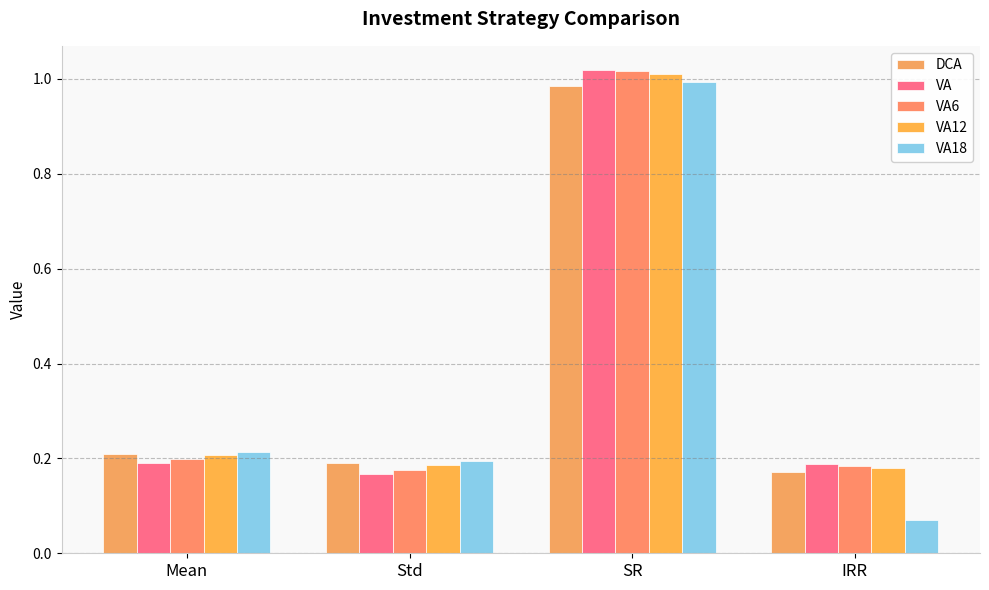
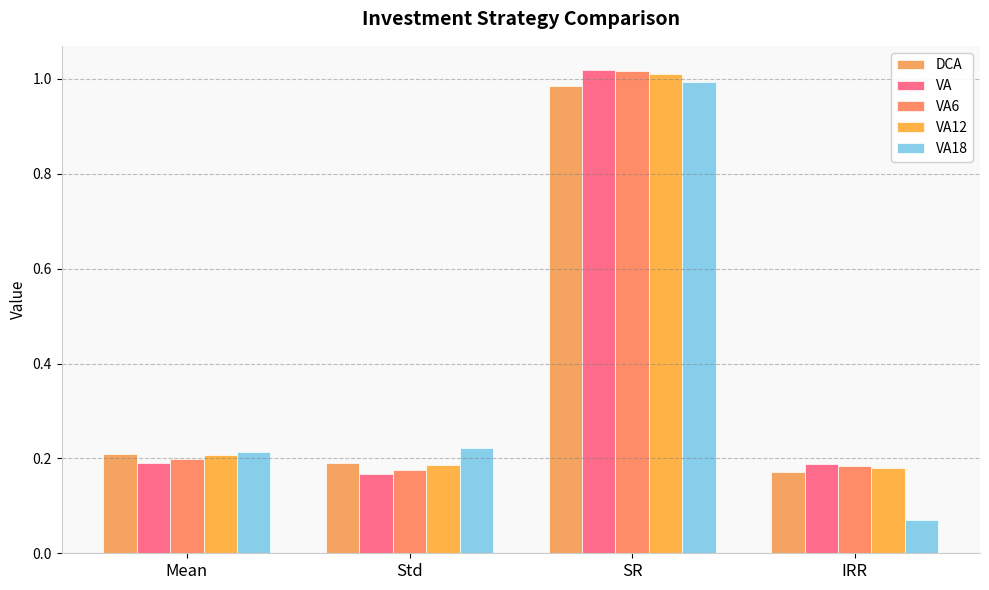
VA18, Std: 0.20 -> 0.22
